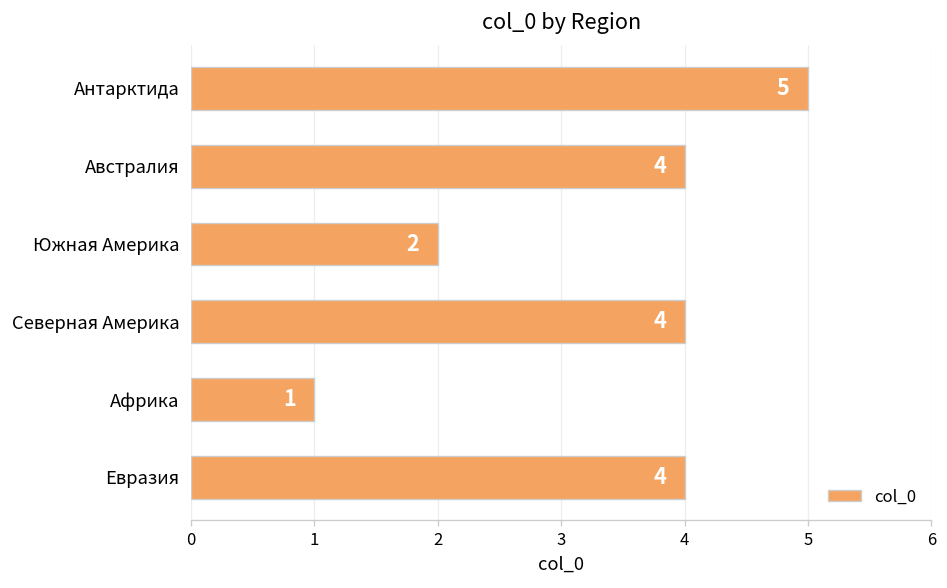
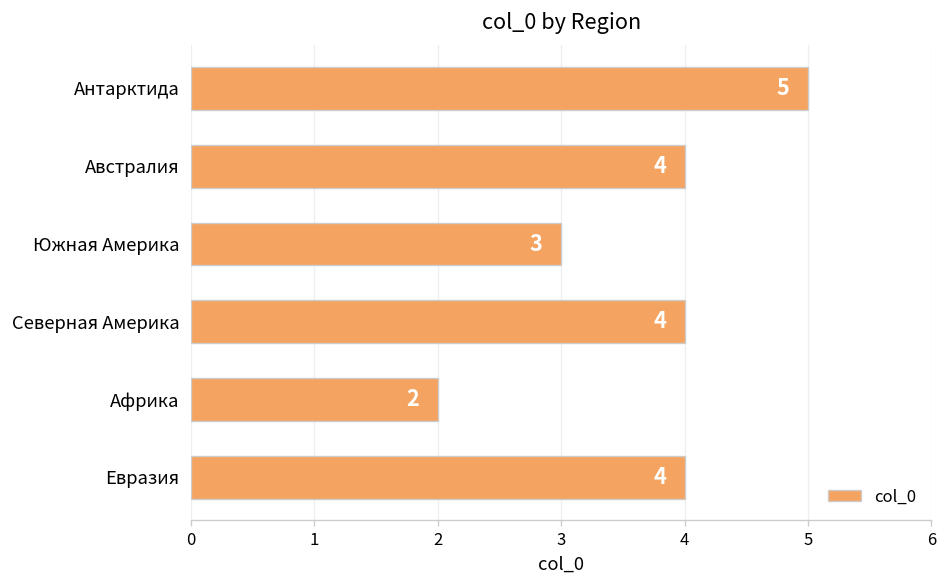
Южная Америка: 2 -> 3
Африка: 1 -> 2
